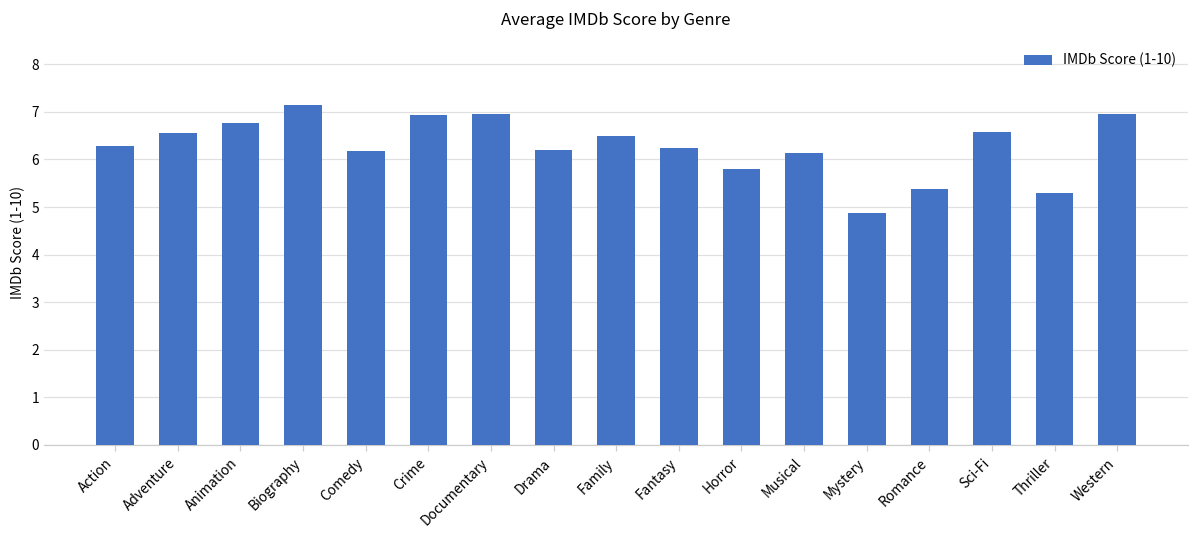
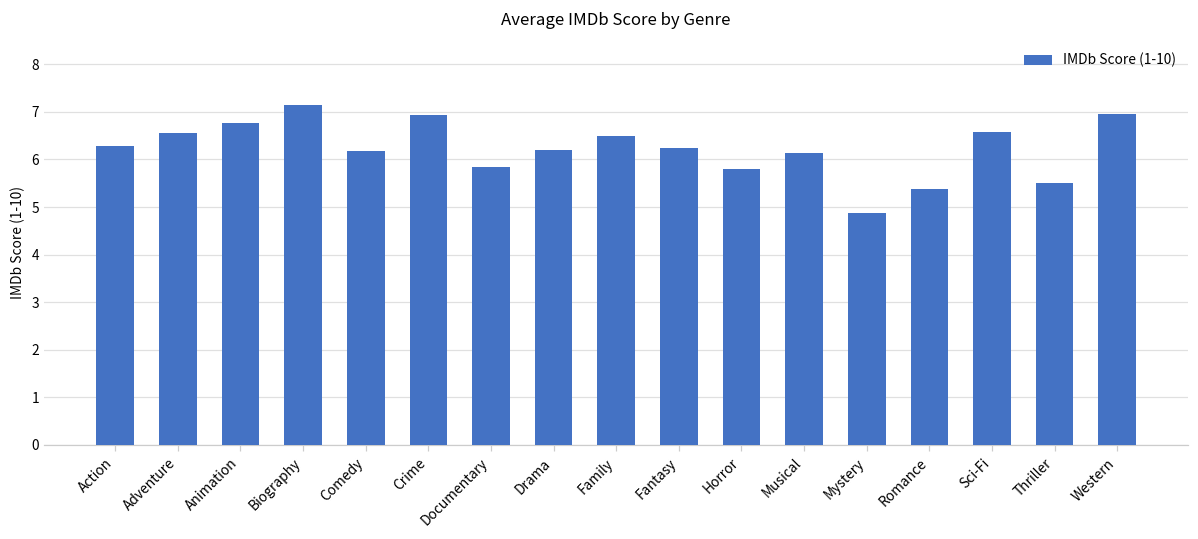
Documentary: 7.0 -> 5.8
Thriller: 5.3 -> 5.5
